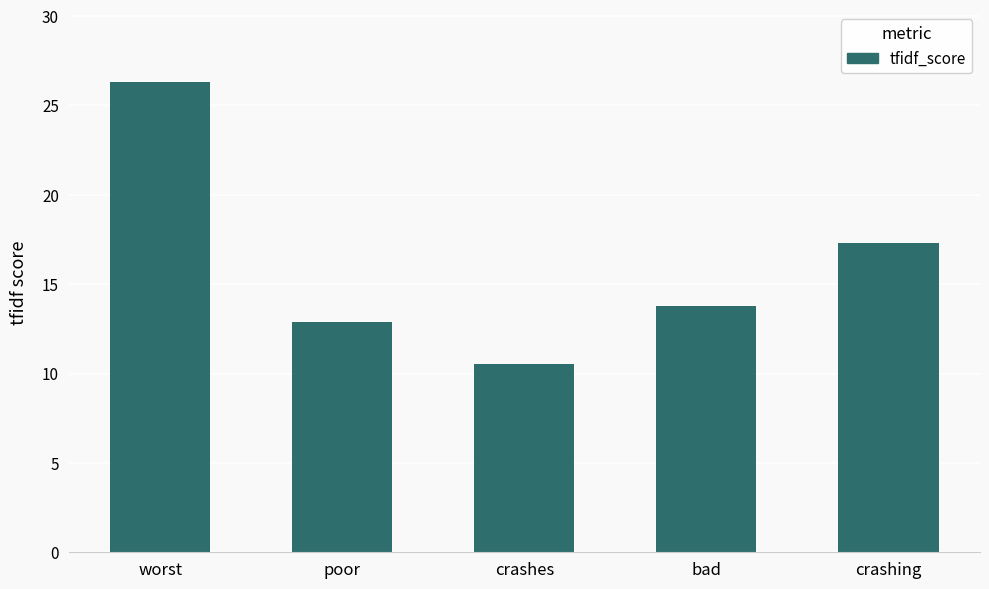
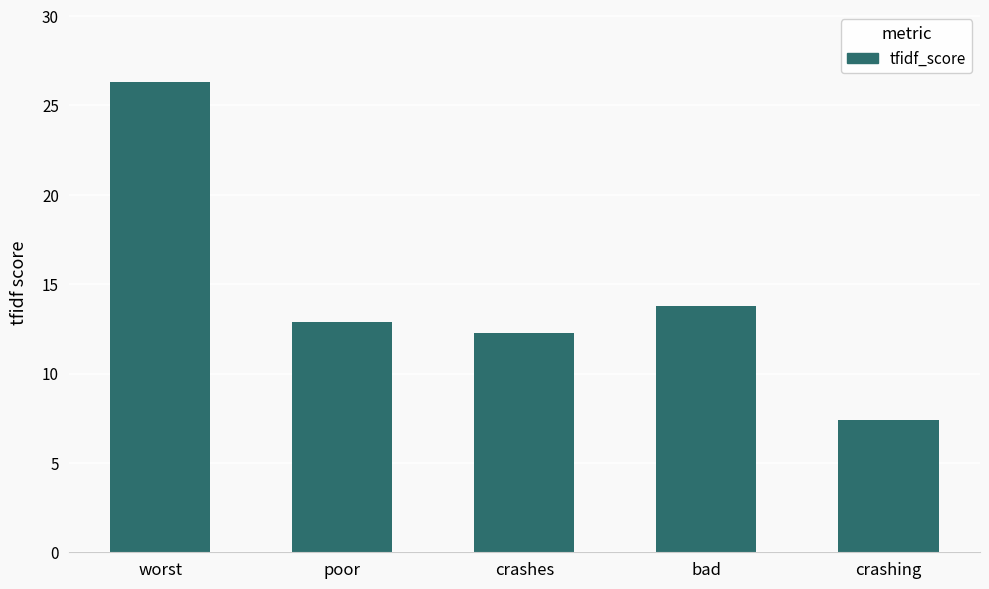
crashes: 10.5 -> 12.3
crashing: 17.3 -> 7.4
